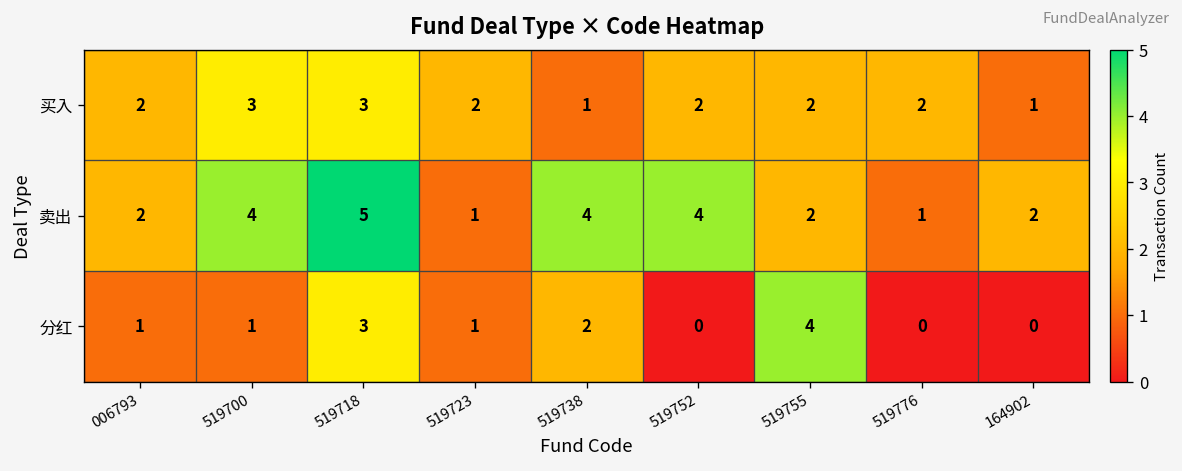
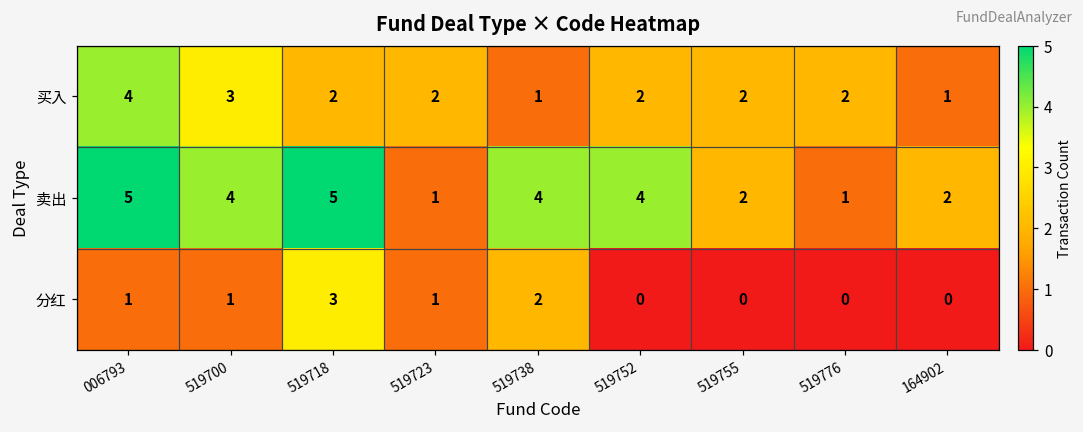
买入, 006793: 2 -> 4
买入, 519718: 3 -> 2
卖出, 006793: 2 -> 5
分红, 519755: 4 -> 0
